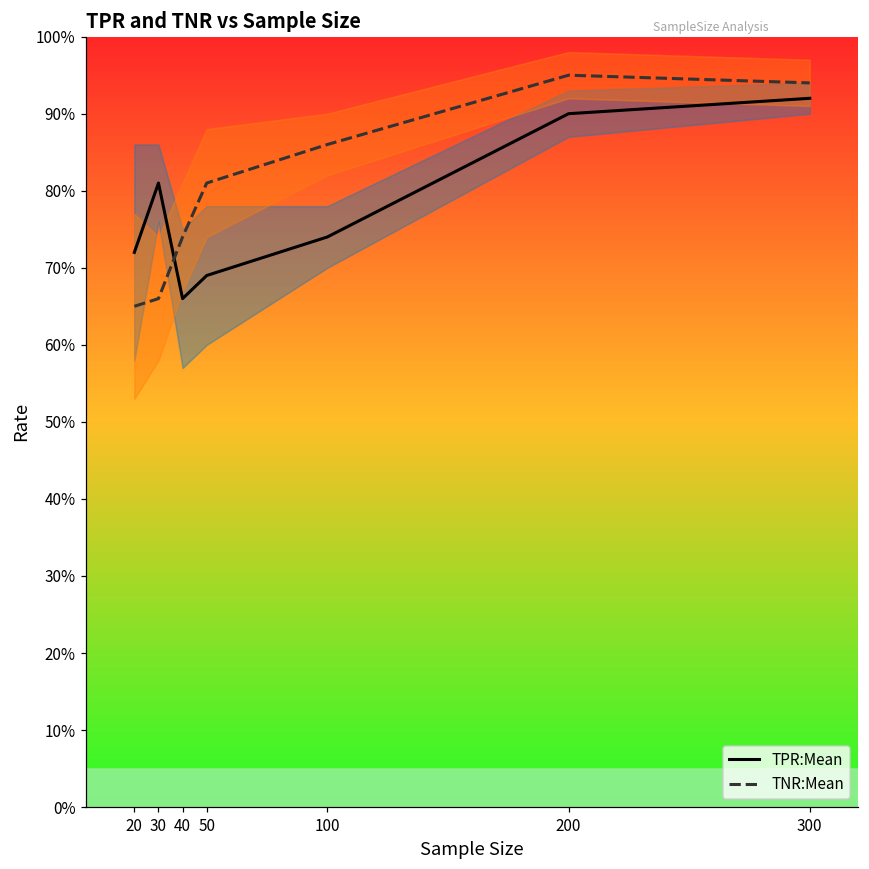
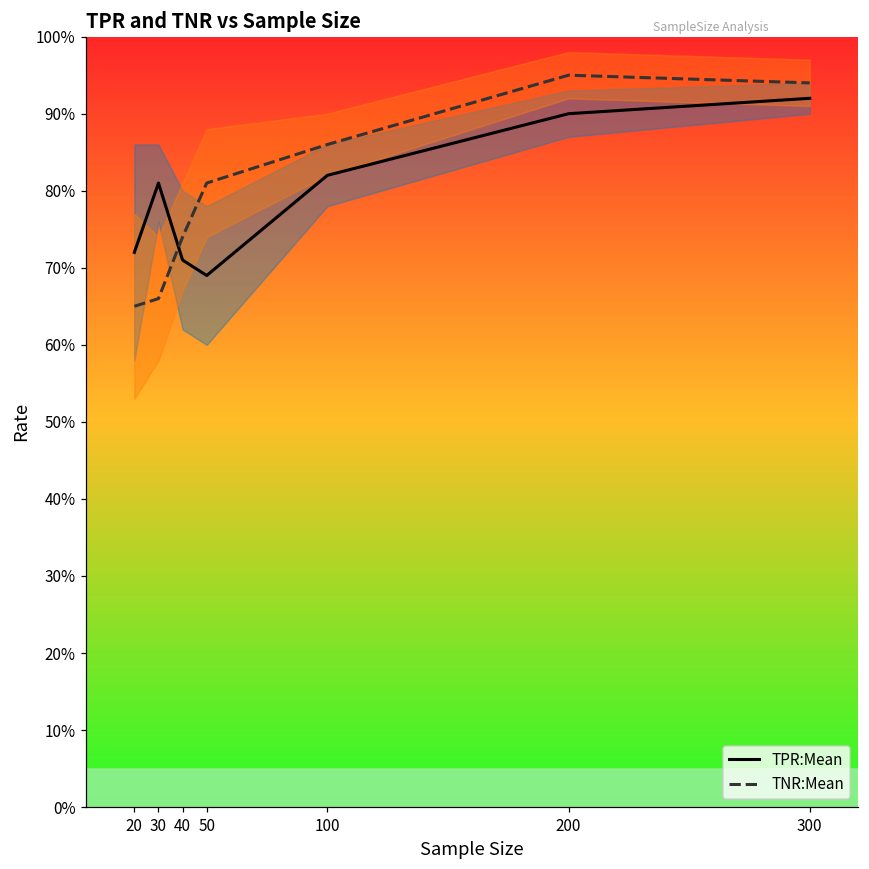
TPR:Mean, 40: 66% -> 71%
TPR:Mean, 100: 74% -> 82%
